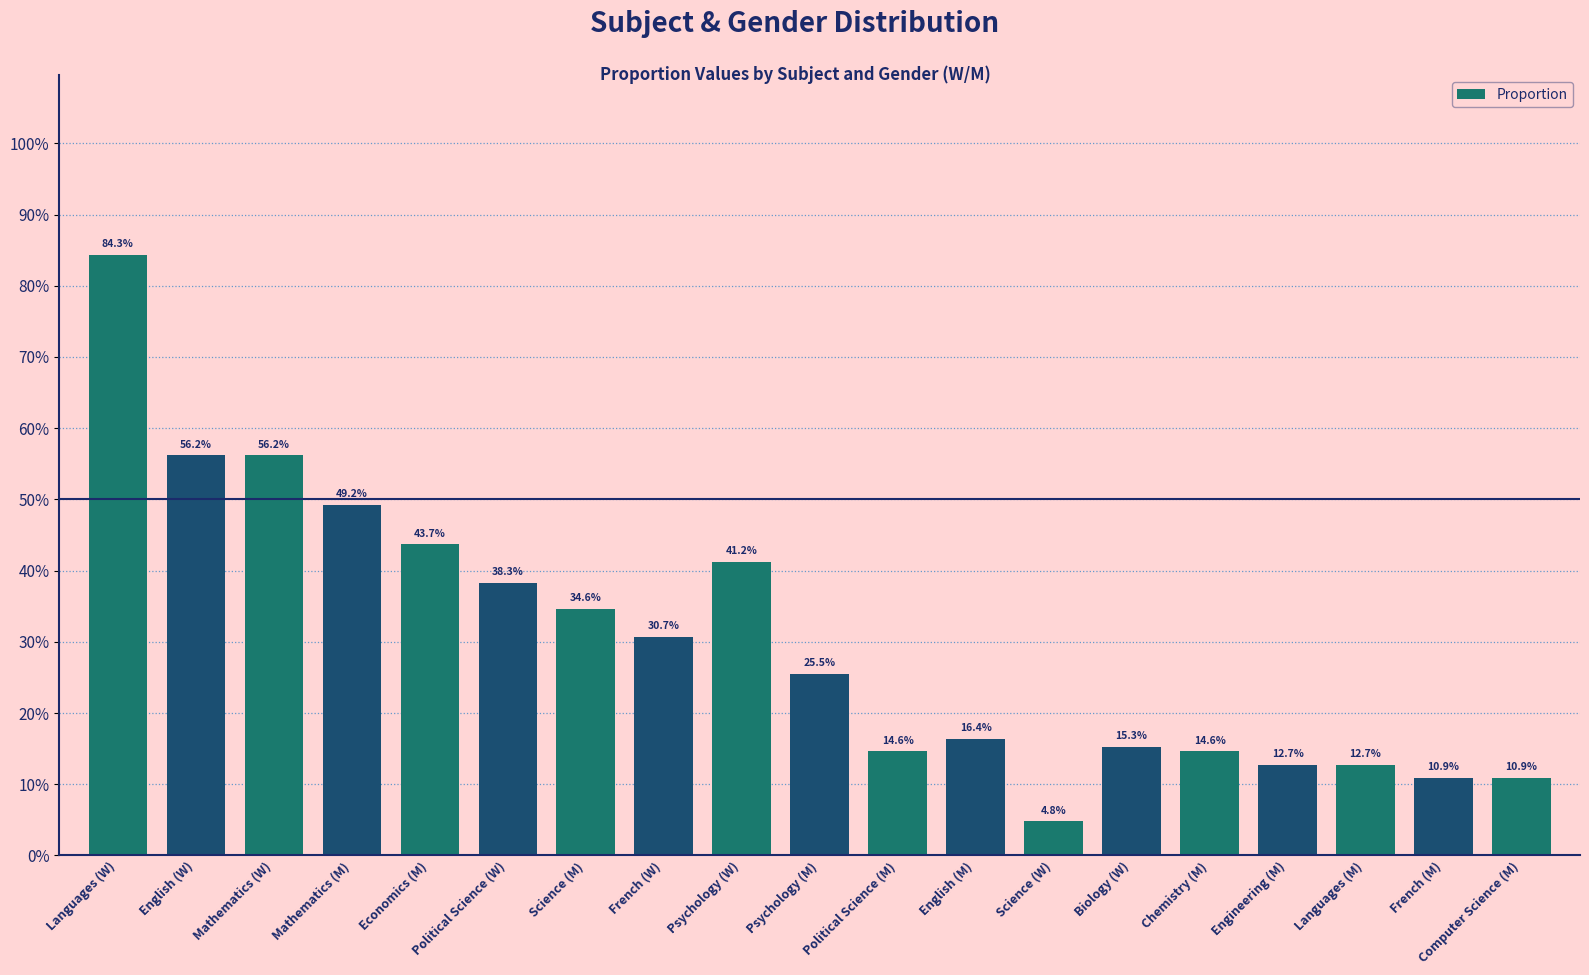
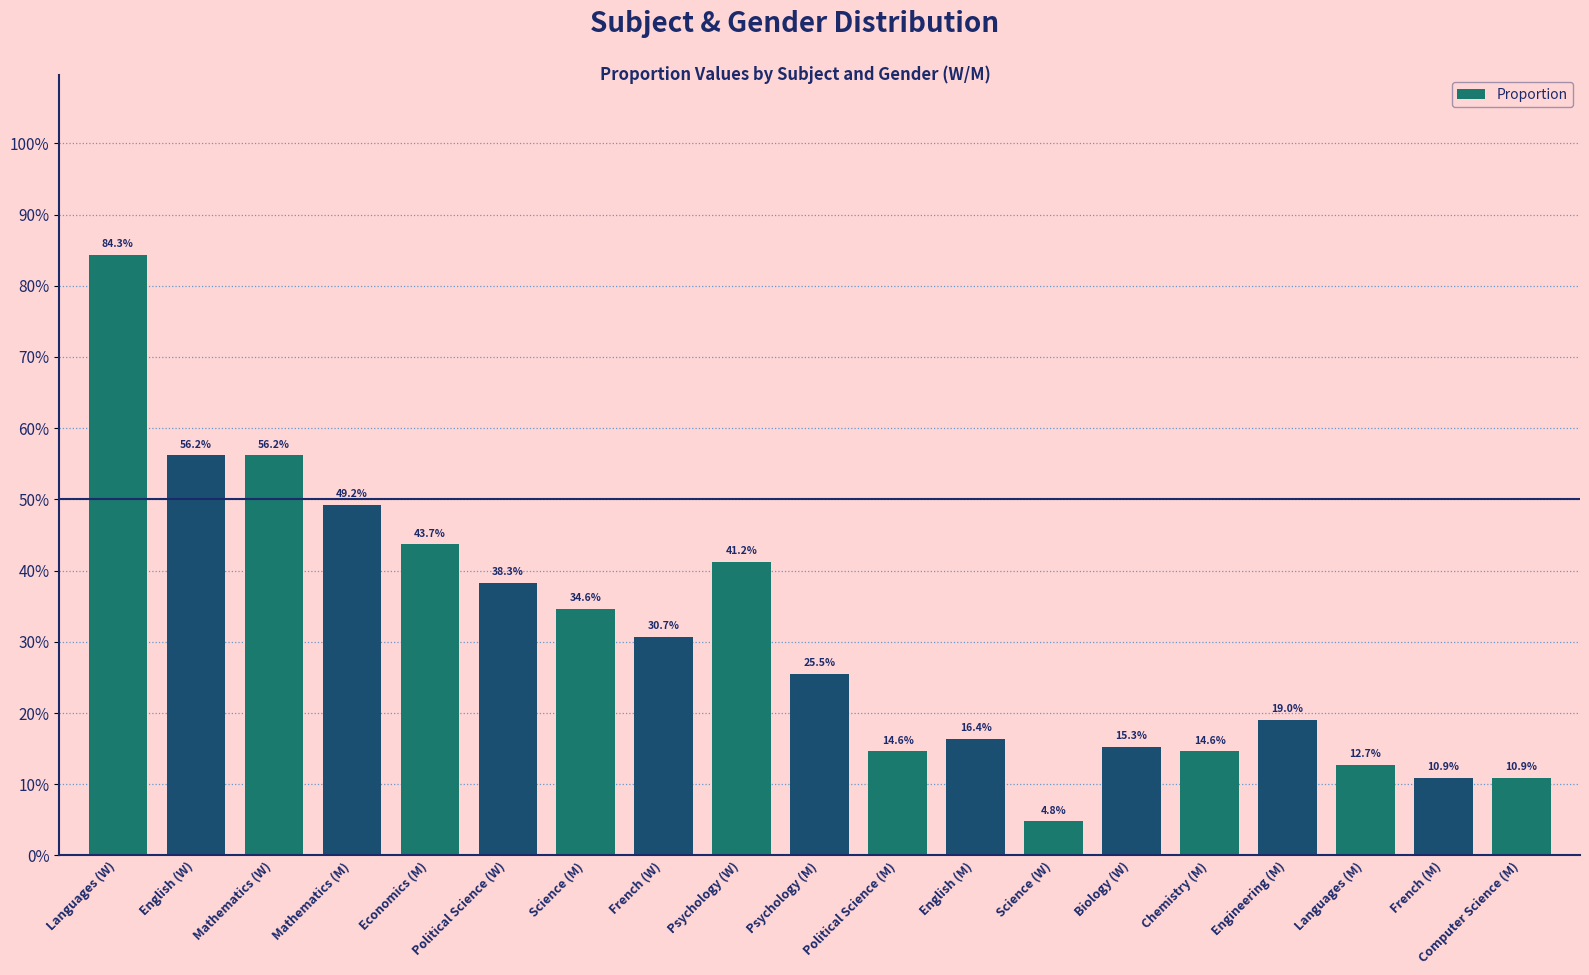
Engineering (M): 12.7% -> 19.0%
